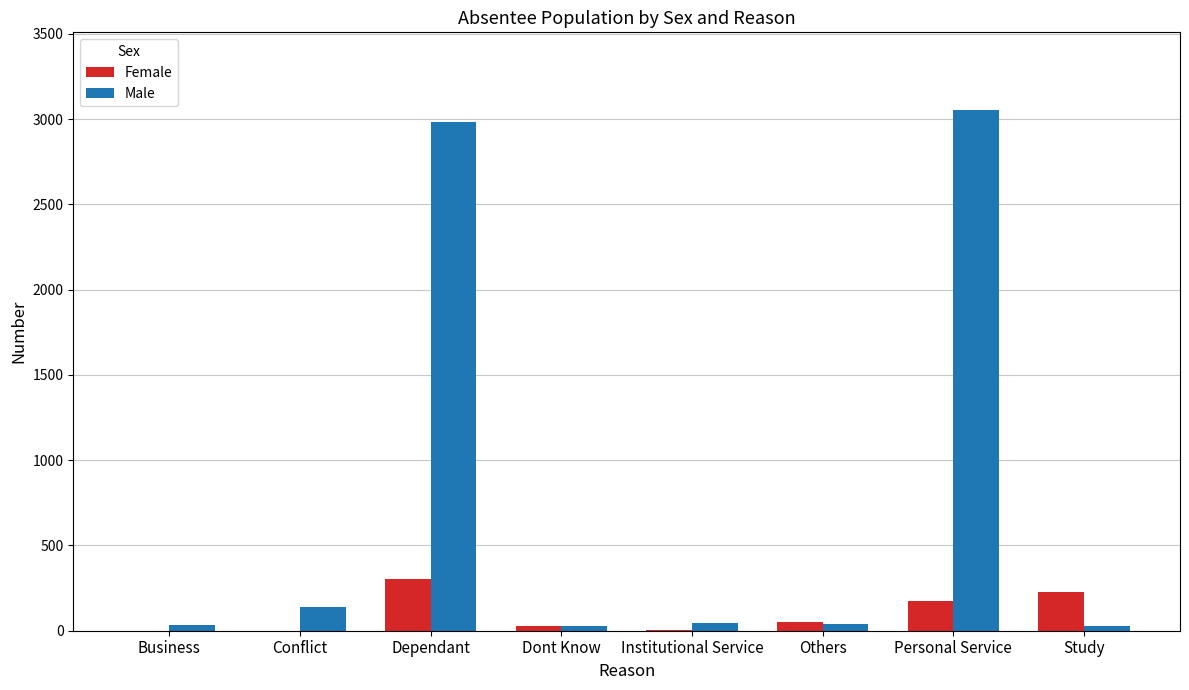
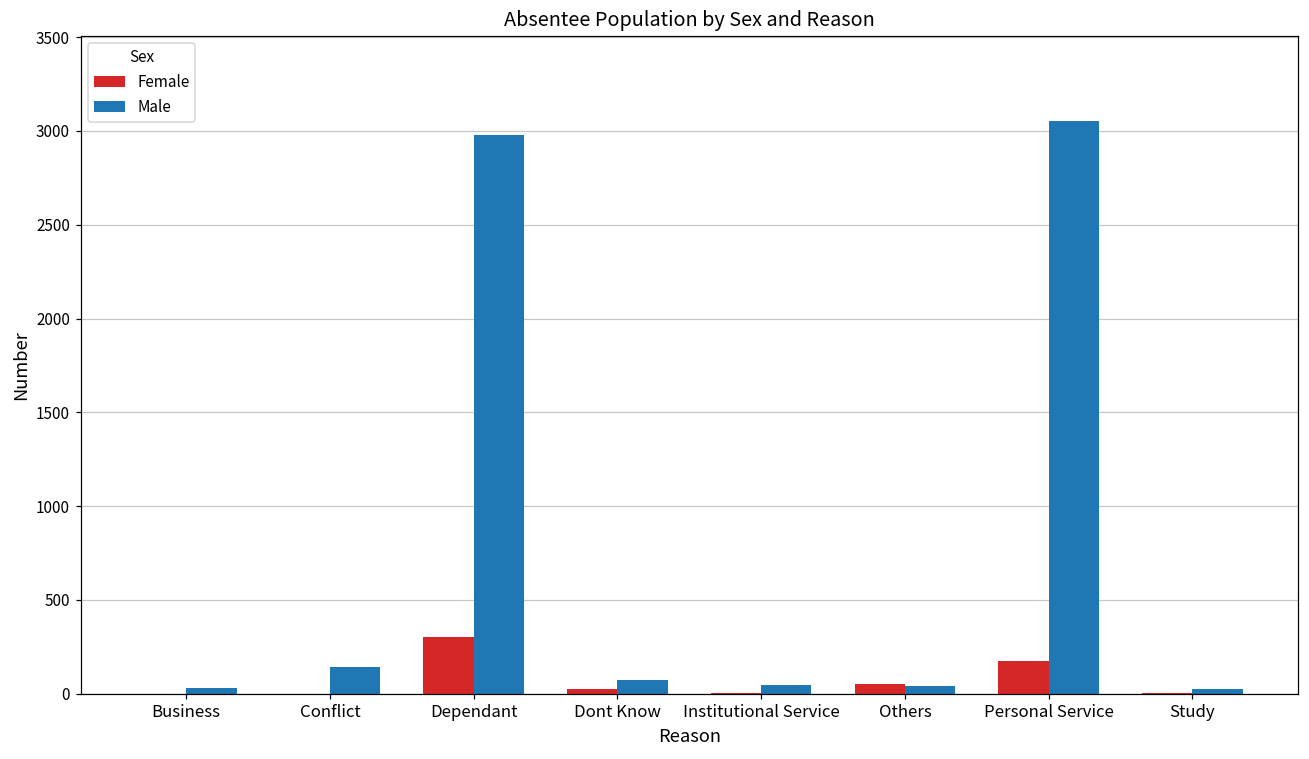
Male, Dont Know: 30 -> 70
Female, Study: 230 -> 0
